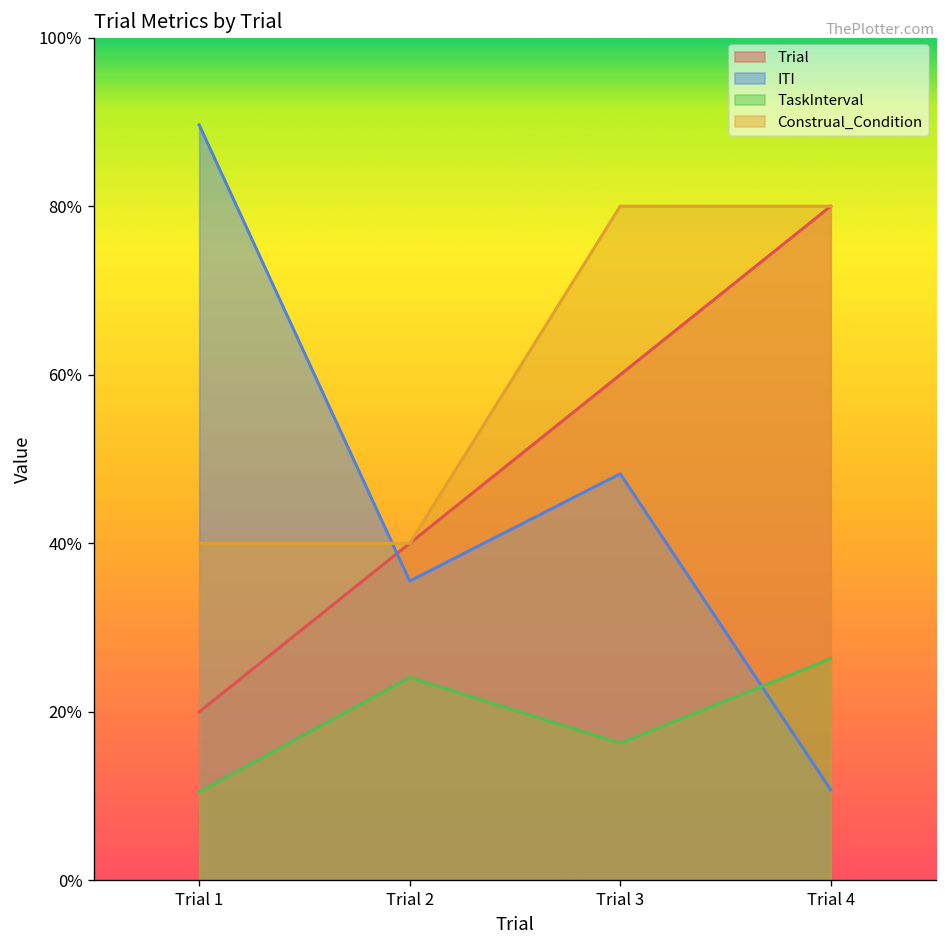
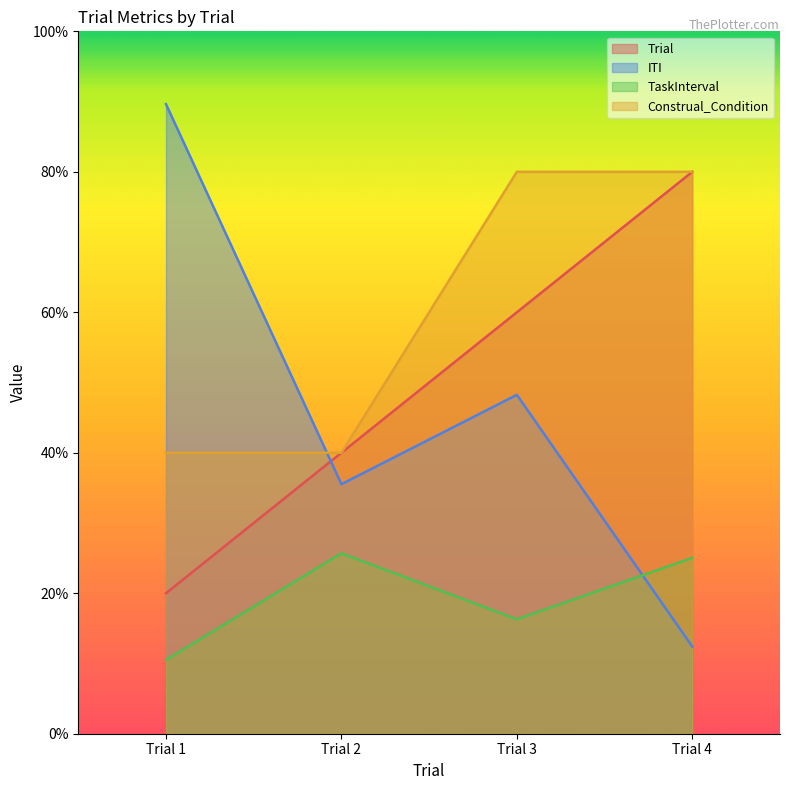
TaskInterval, Trial 2: 24% -> 26%
ITI, Trial 4: 11% -> 12%
TaskInterval, Trial 4: 26% -> 25%
